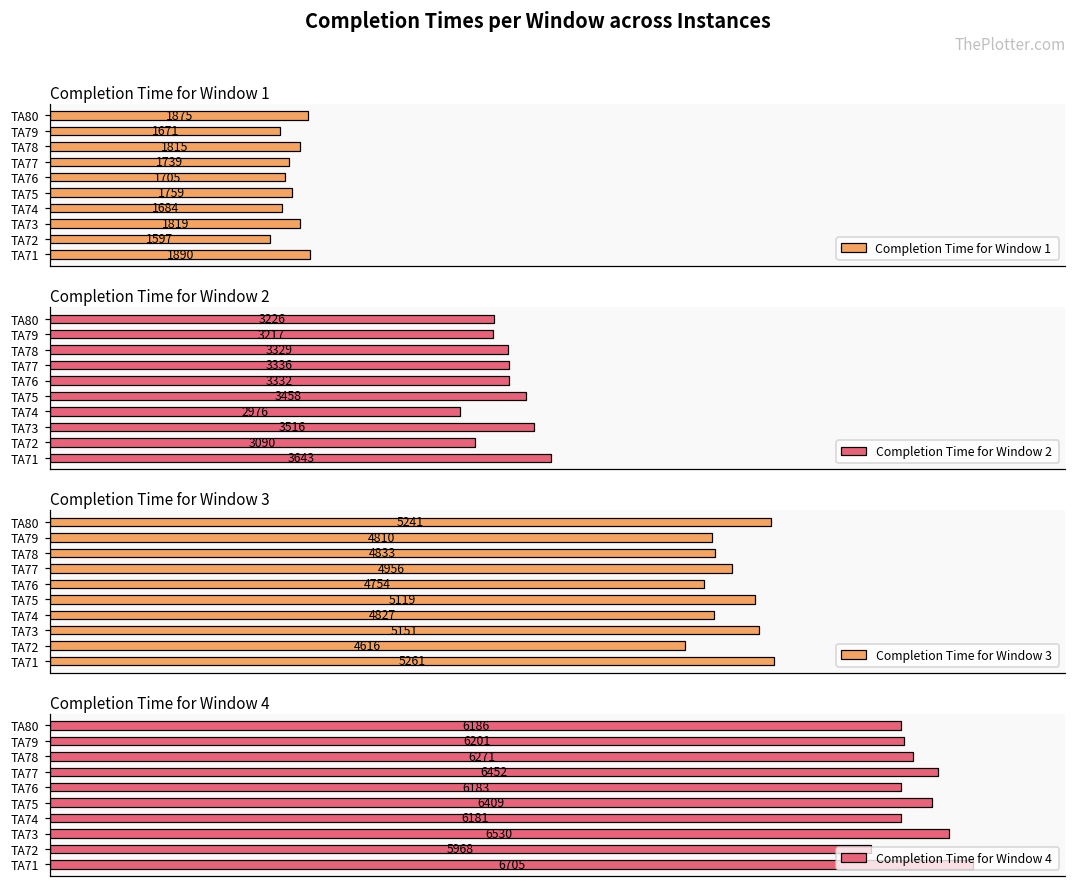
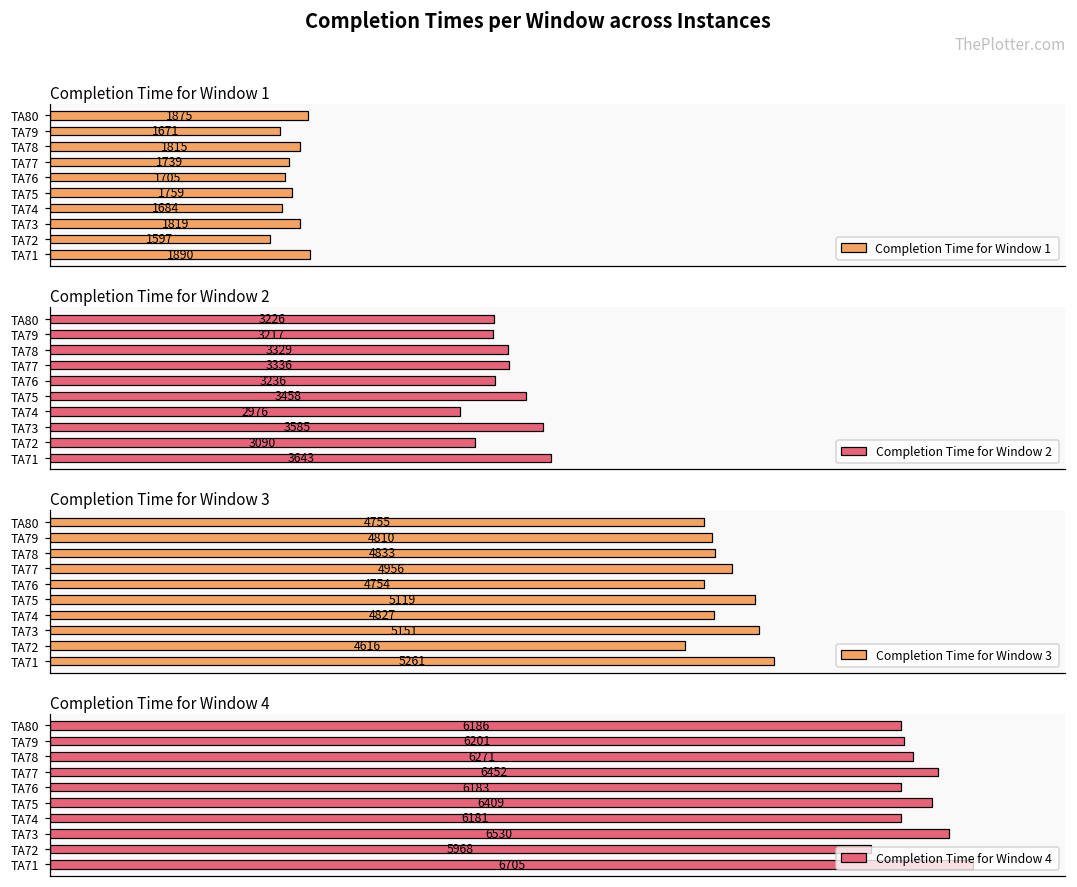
Completion Time for Window 2, TA76: 3332 -> 3236
Completion Time for Window 2, TA73: 3516 -> 3585
Completion Time for Window 3, TA80: 5241 -> 4755
